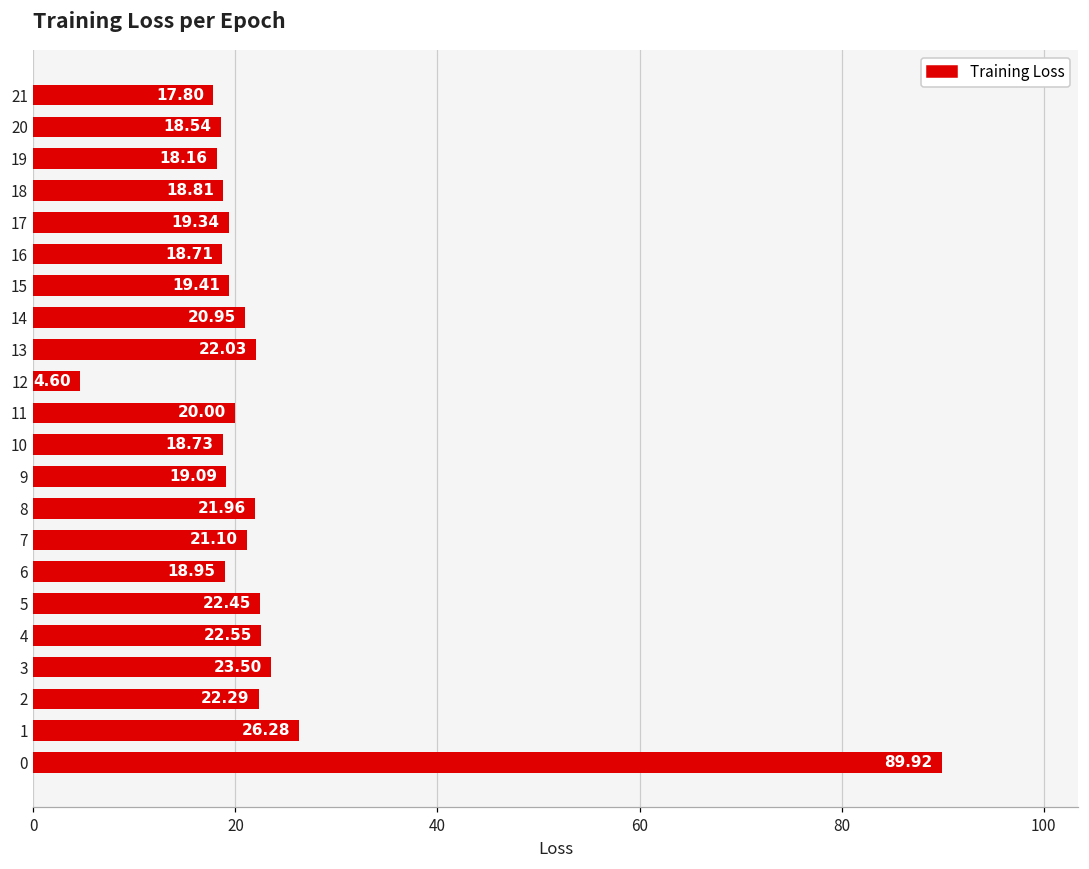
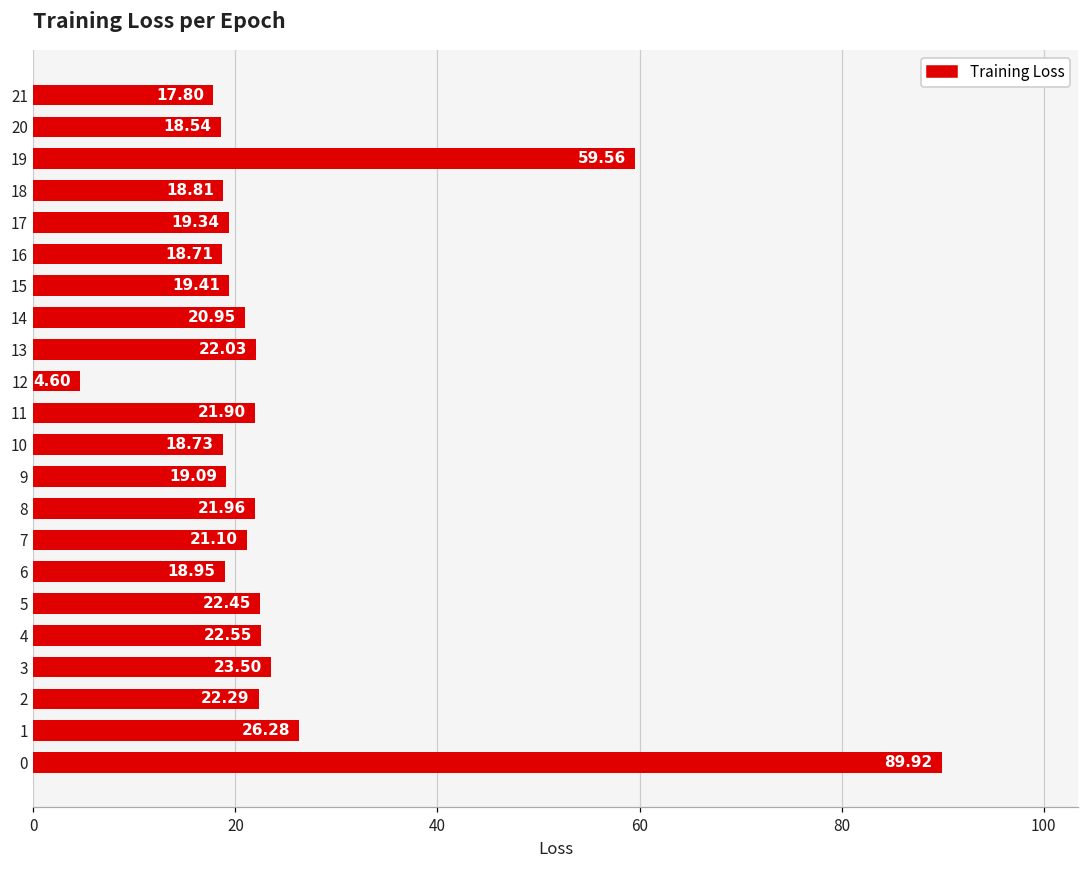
19: 18.16 -> 59.56
11: 20.00 -> 21.90
